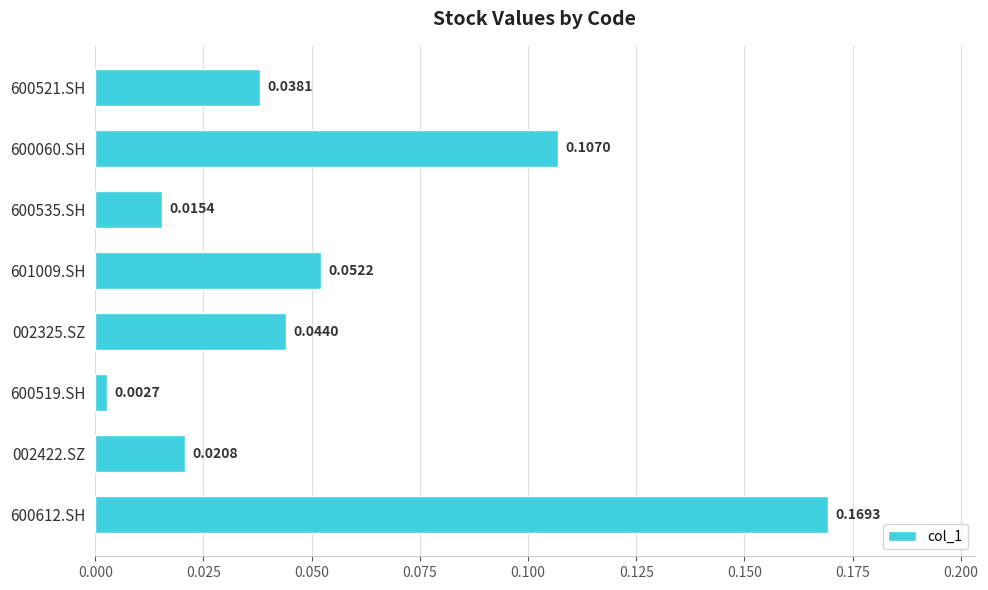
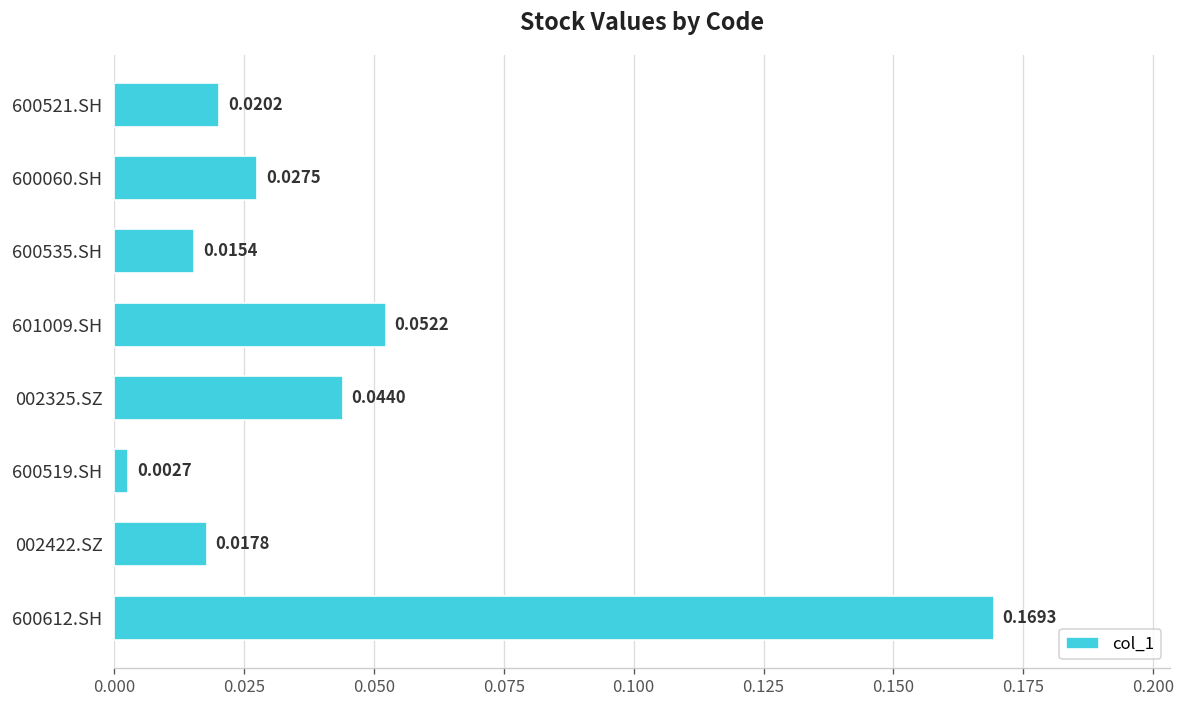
600521.SH: 0.0381 -> 0.0202
600060.SH: 0.1070 -> 0.0275
002422.SZ: 0.0208 -> 0.0178
